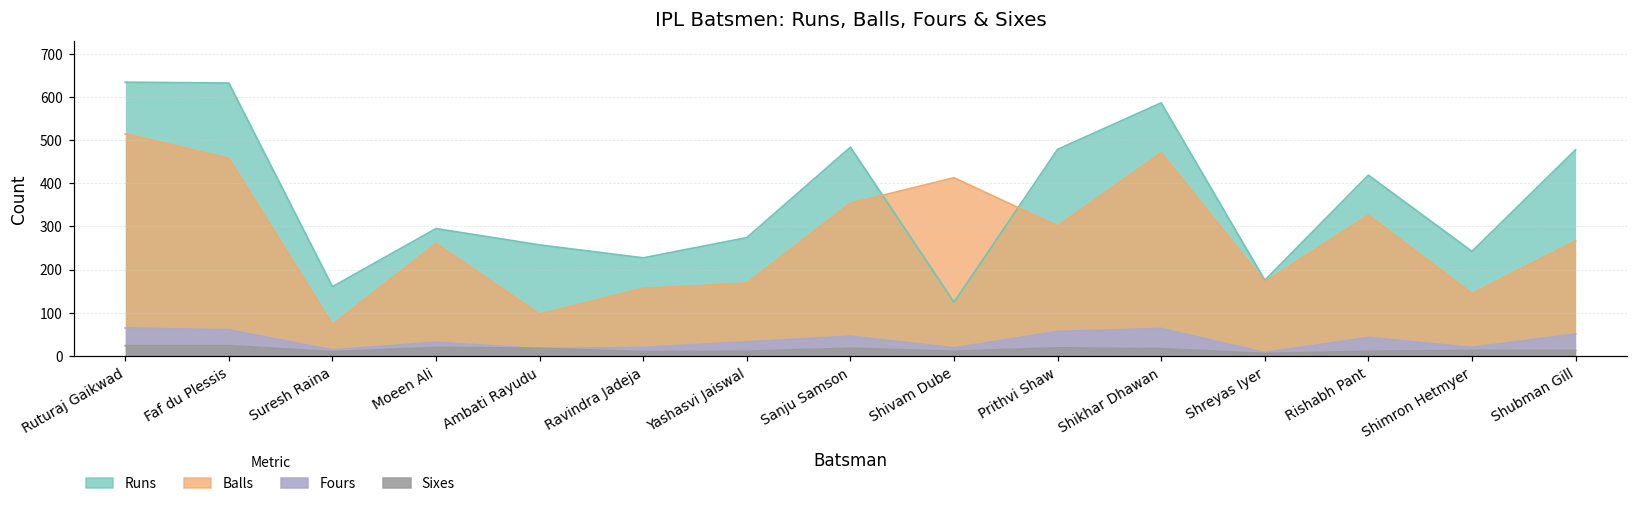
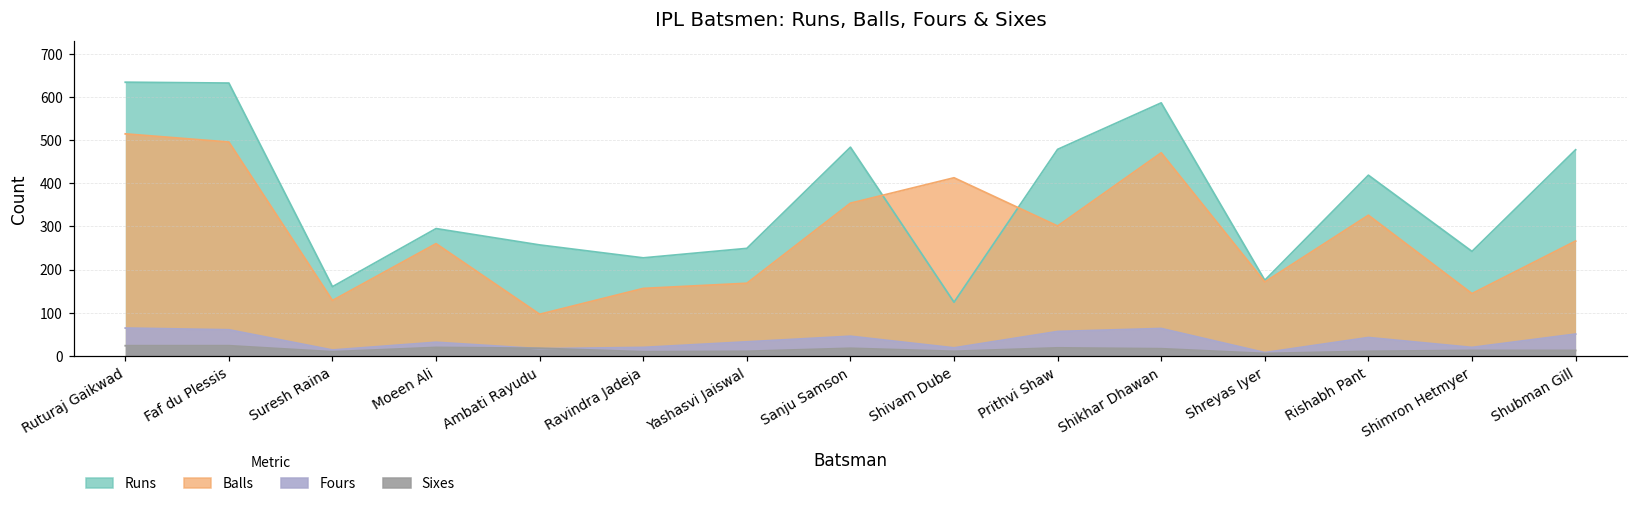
Balls, Faf du Plessis: 460 -> 500
Balls, Suresh Raina: 70 -> 130
Runs, Yashasvi Jaiswal: 270 -> 250
